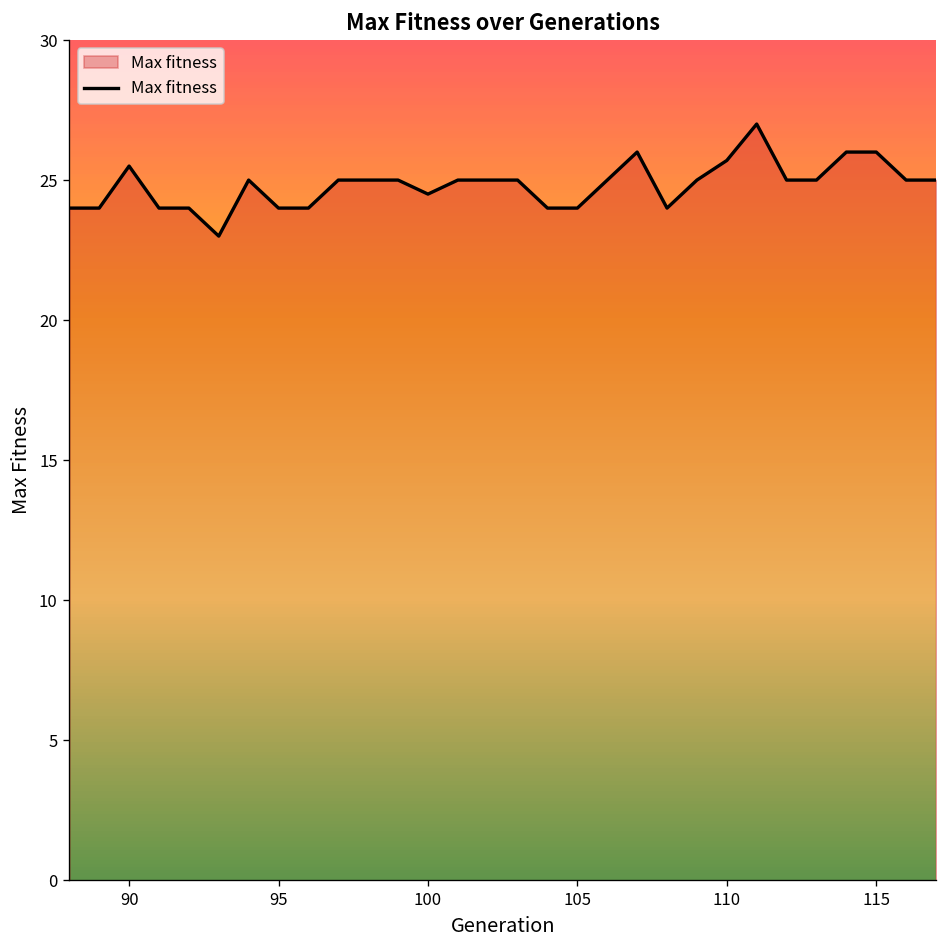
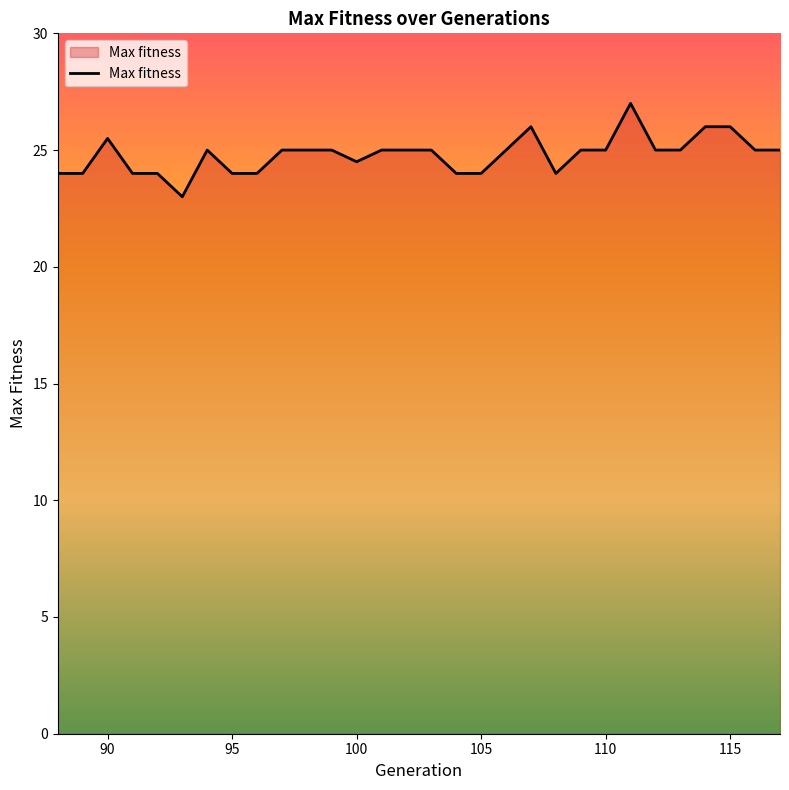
110: 25.7 -> 25.0
